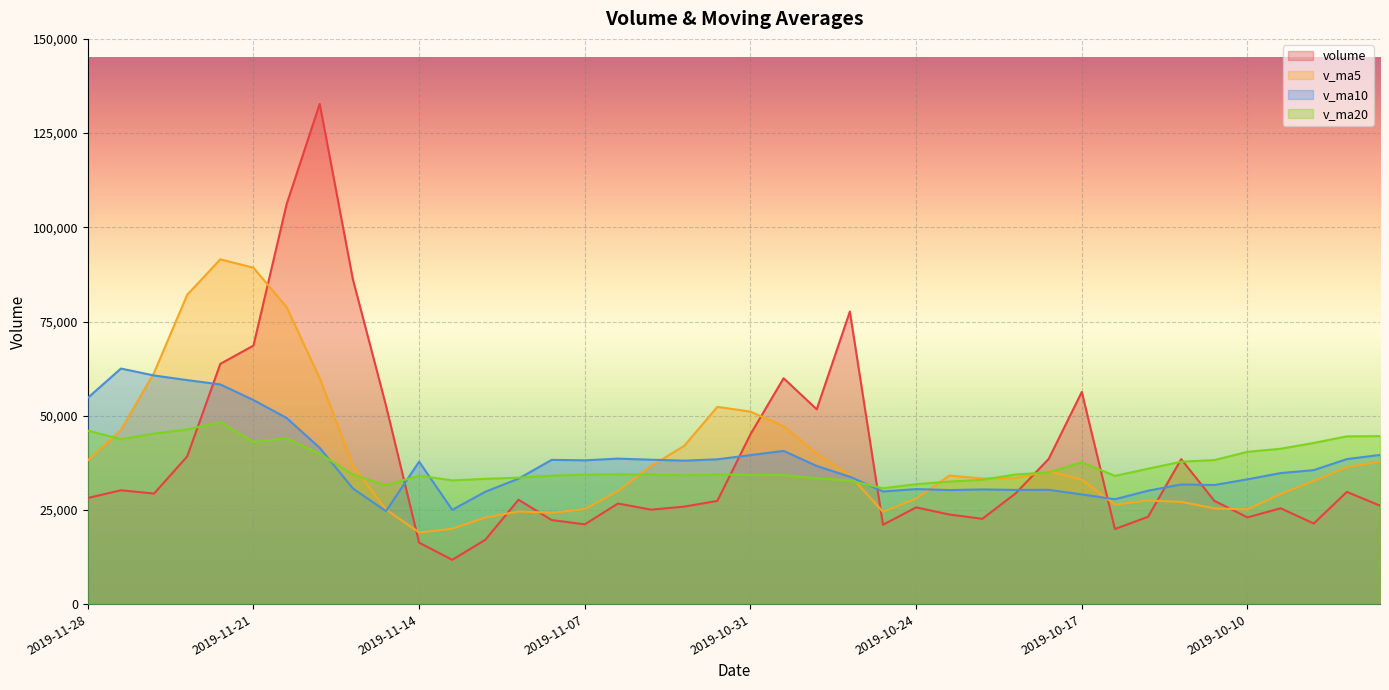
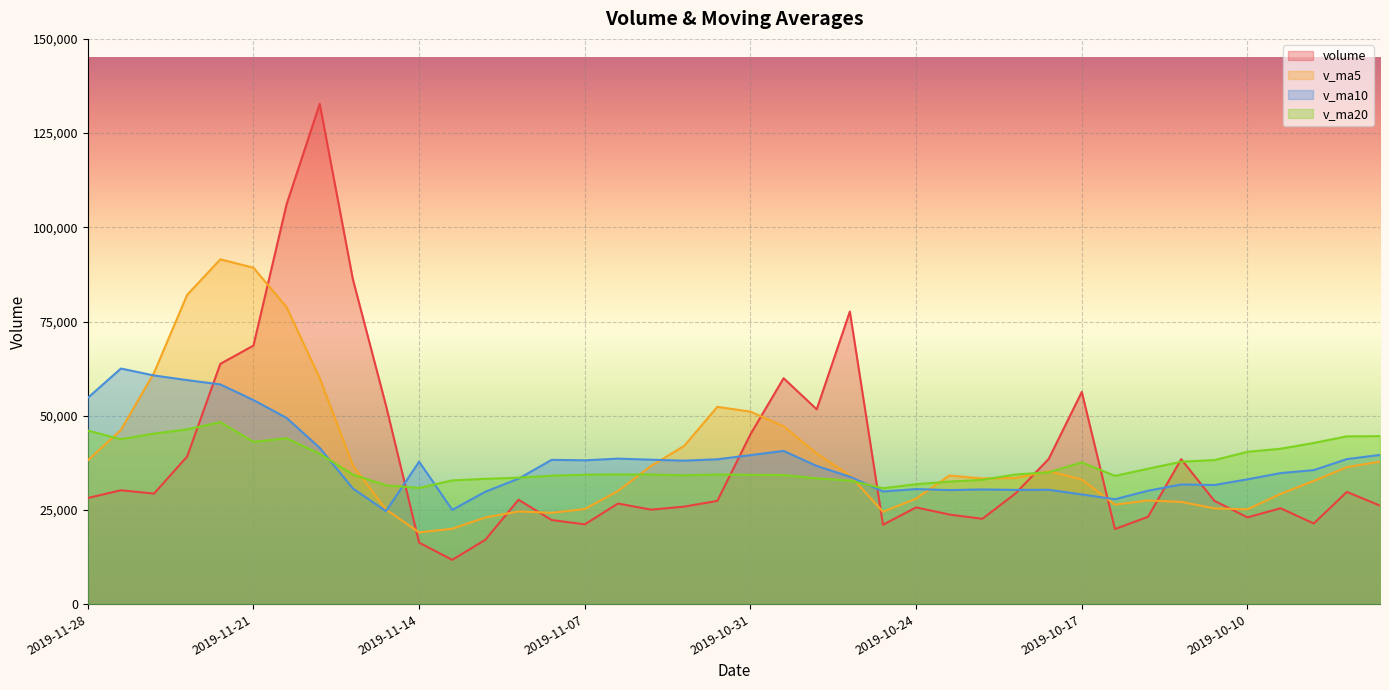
v_ma20, 2019-11-14: 34,000 -> 31,000
